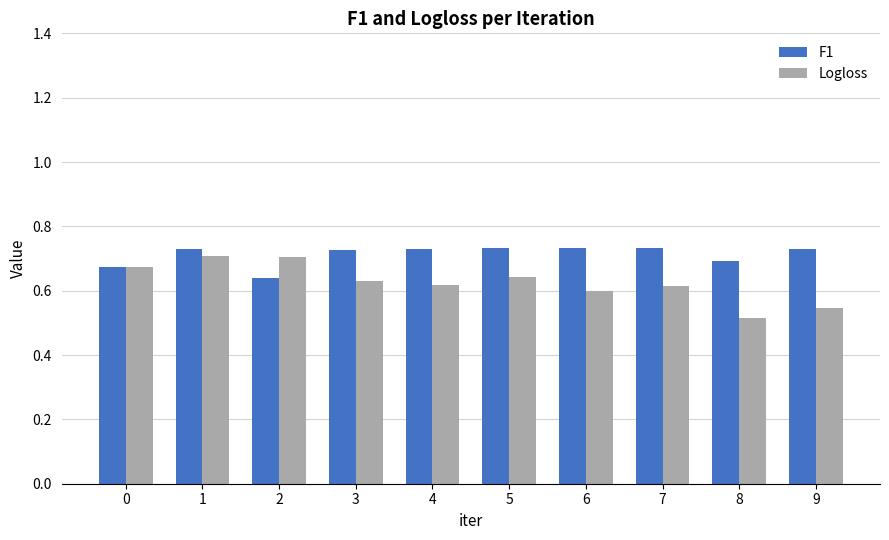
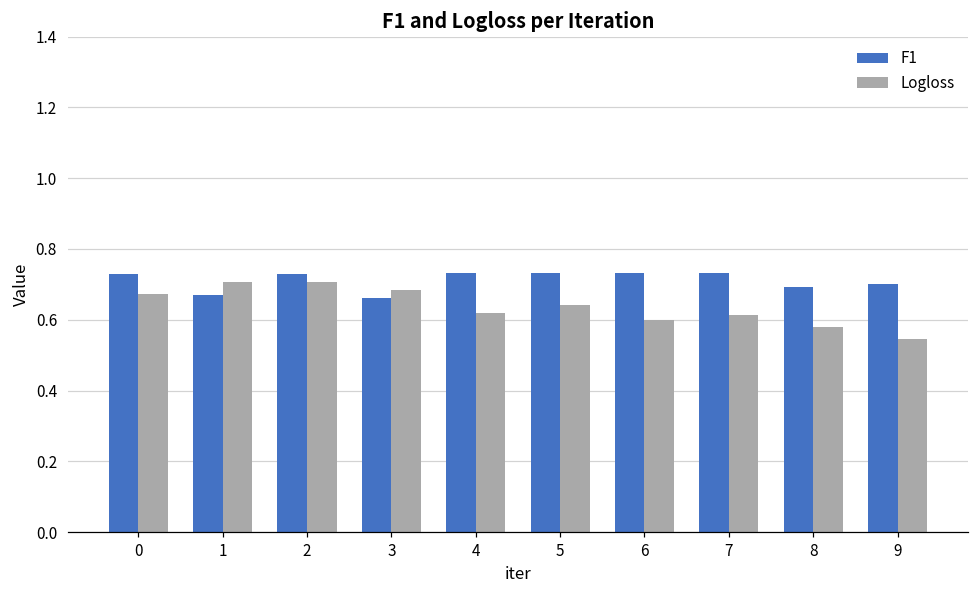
F1, 0: 0.67 -> 0.73
F1, 1: 0.73 -> 0.67
F1, 2: 0.64 -> 0.73
F1, 3: 0.73 -> 0.66
Logloss, 3: 0.63 -> 0.69
Logloss, 8: 0.51 -> 0.58
F1, 9: 0.73 -> 0.70
